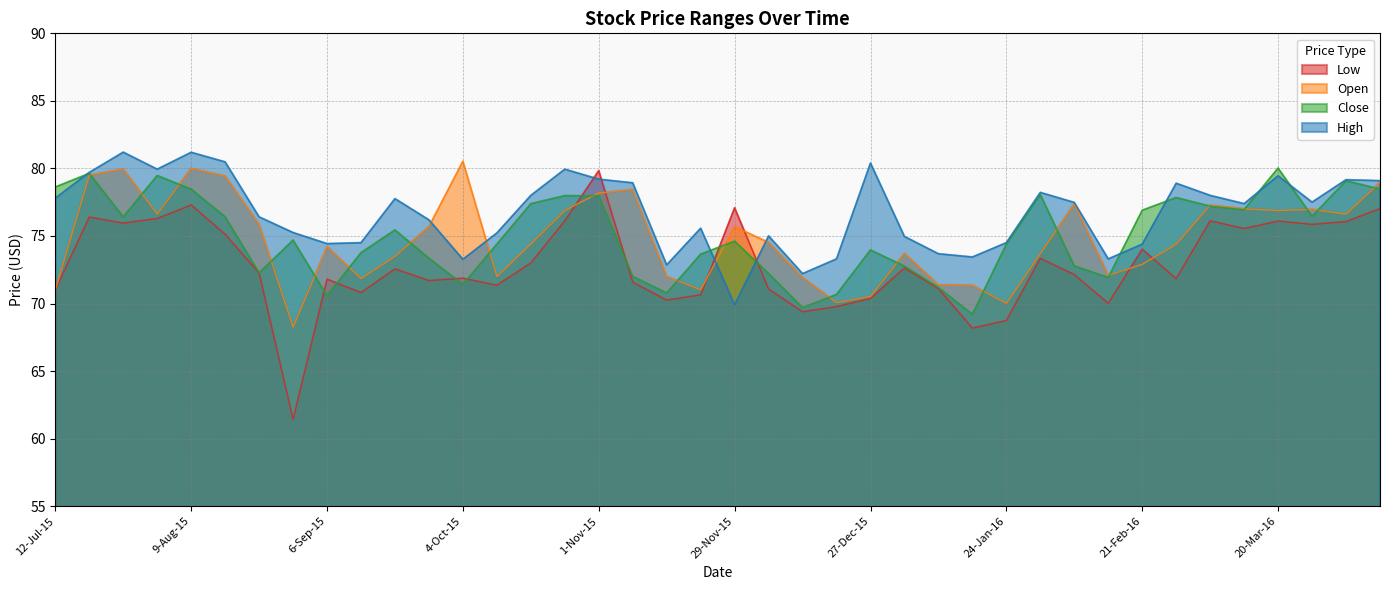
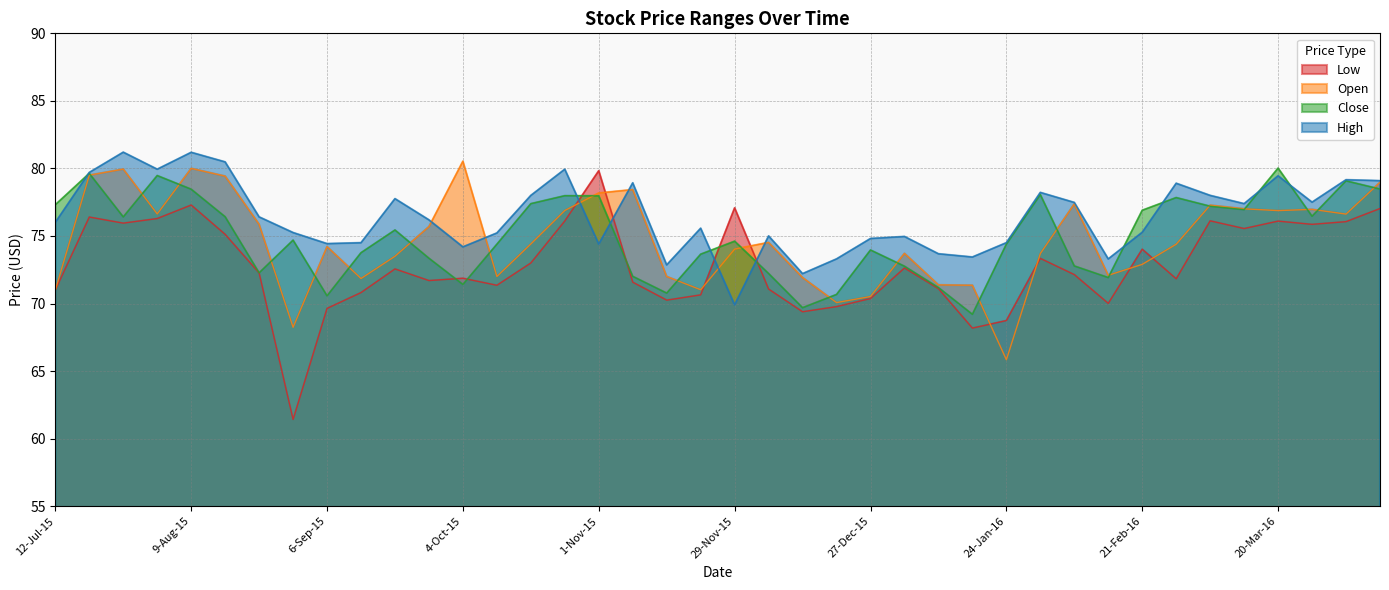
Close, 12-Jul-15: 78.6 -> 77.3
High, 12-Jul-15: 77.8 -> 76.0
Low, 6-Sep-15: 71.8 -> 69.6
High, 4-Oct-15: 73.3 -> 74.2
High, 1-Nov-15: 79.2 -> 74.4
Open, 29-Nov-15: 75.7 -> 74.0
High, 27-Dec-15: 80.4 -> 74.8
Open, 24-Jan-16: 70.0 -> 65.8
High, 21-Feb-16: 74.4 -> 75.3
